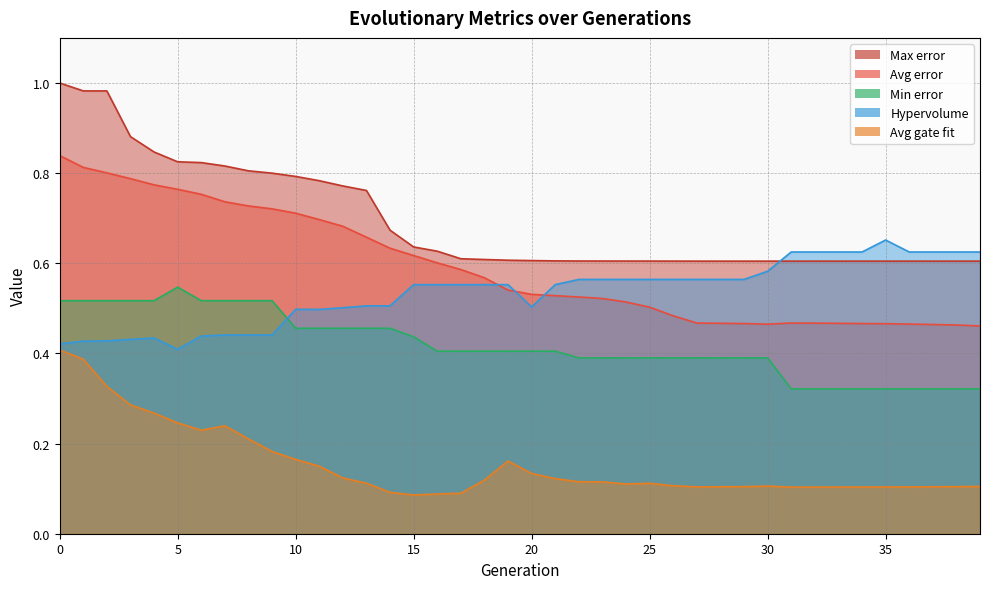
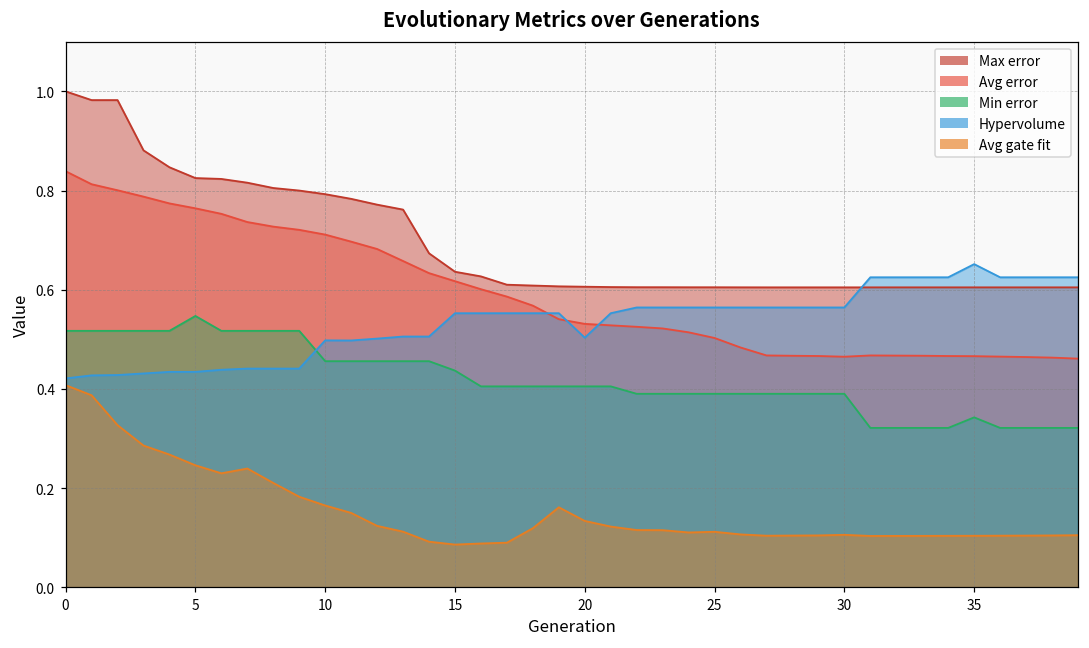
Hypervolume, 5: 0.41 -> 0.43
Hypervolume, 30: 0.58 -> 0.56
Min error, 35: 0.32 -> 0.34
